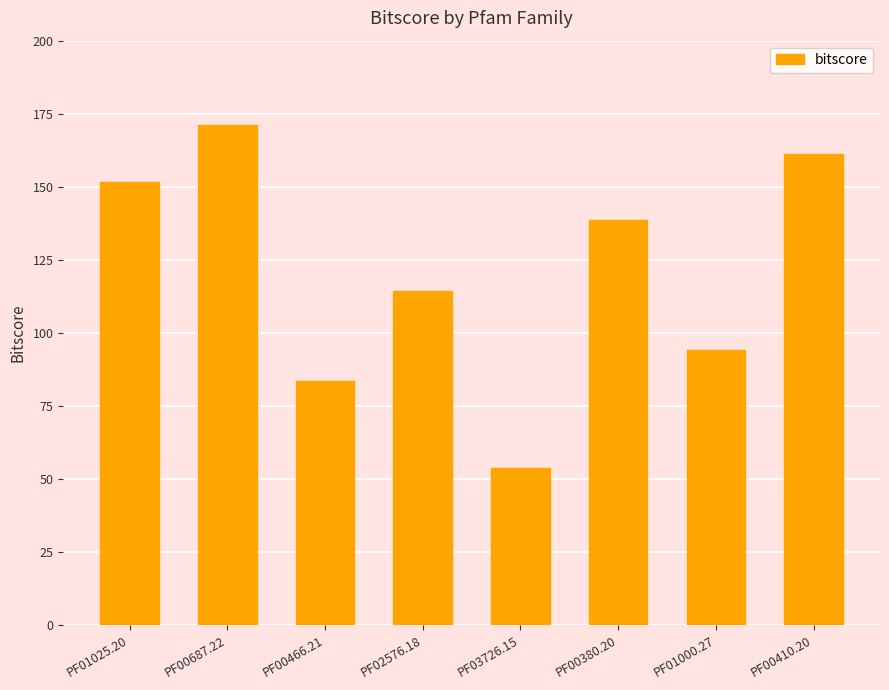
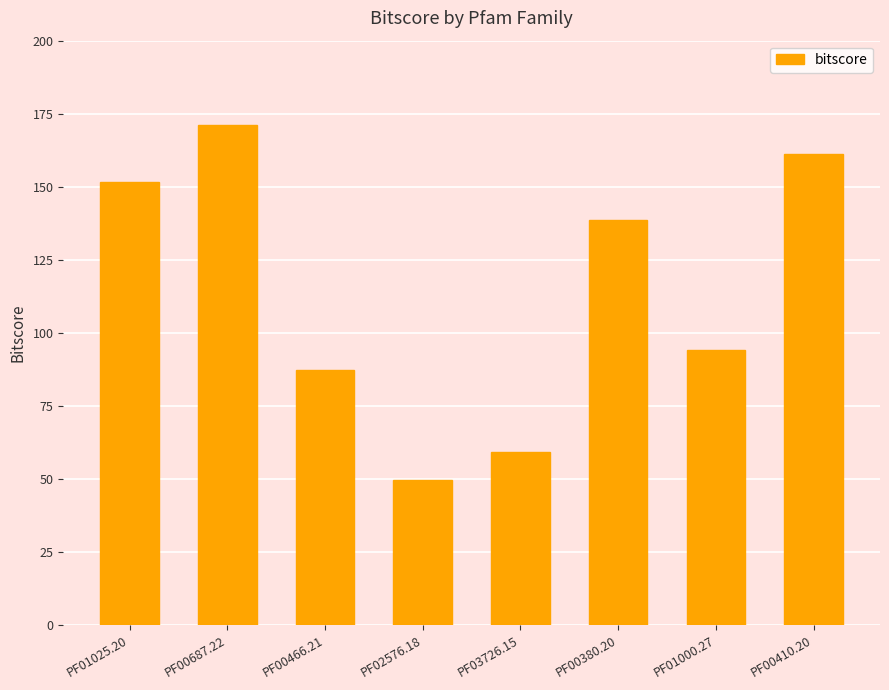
PF00466.21: 84 -> 87
PF02576.18: 114 -> 50
PF03726.15: 54 -> 59
